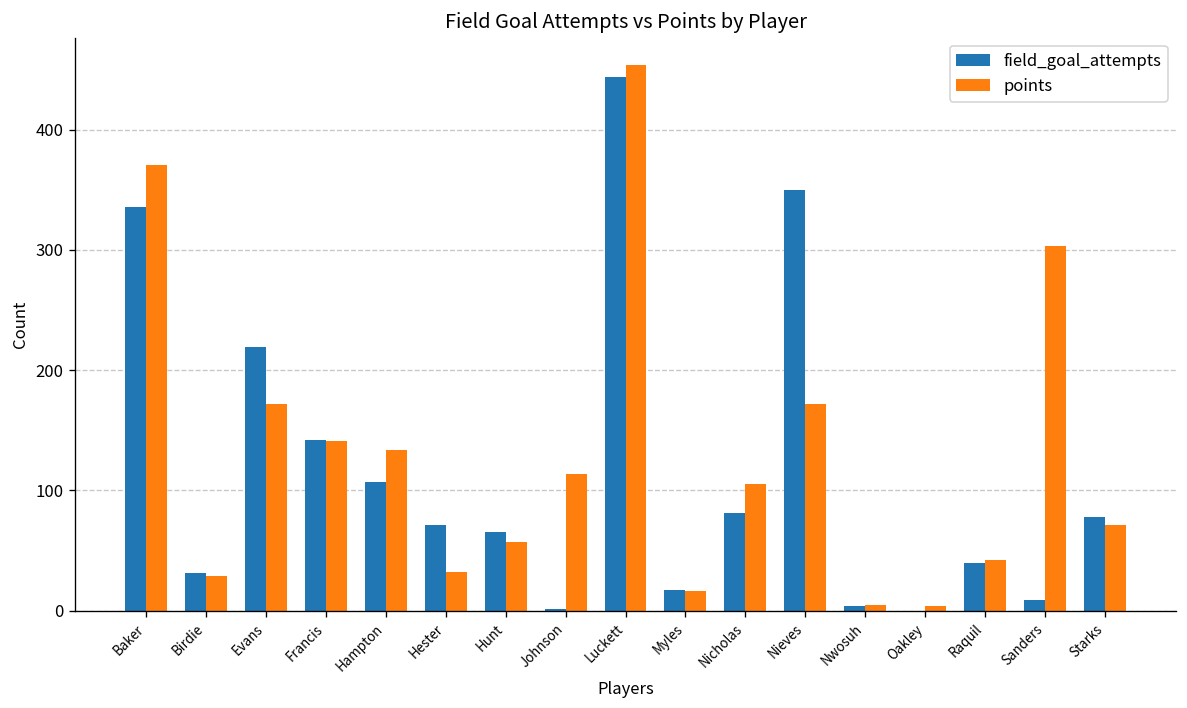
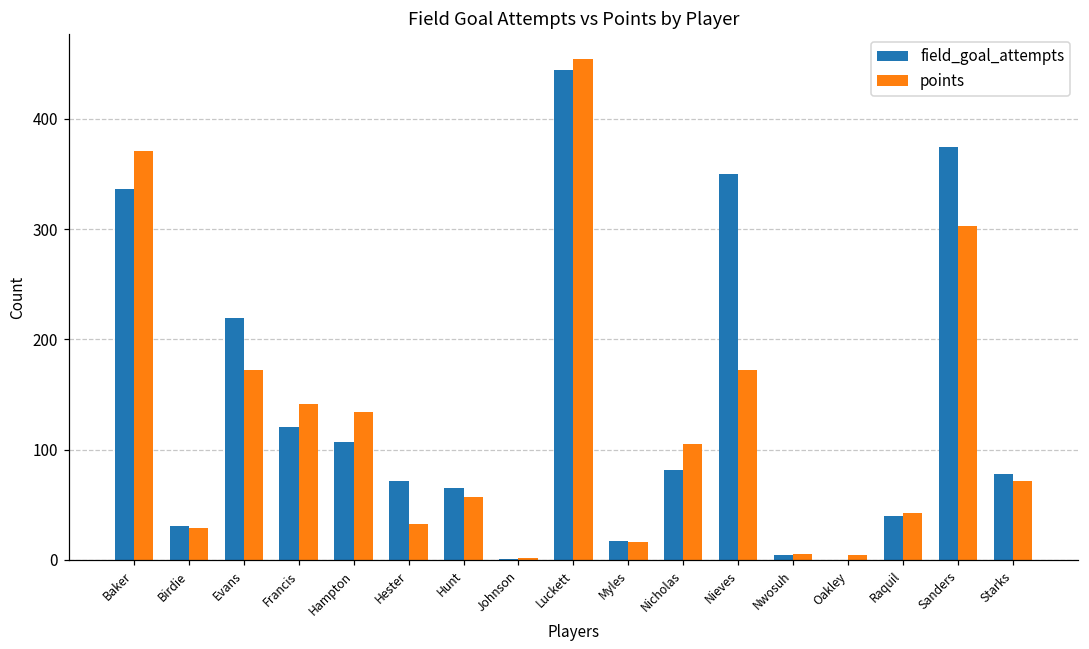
field_goal_attempts, Francis: 142 -> 120
points, Johnson: 114 -> 2
field_goal_attempts, Sanders: 9 -> 375
